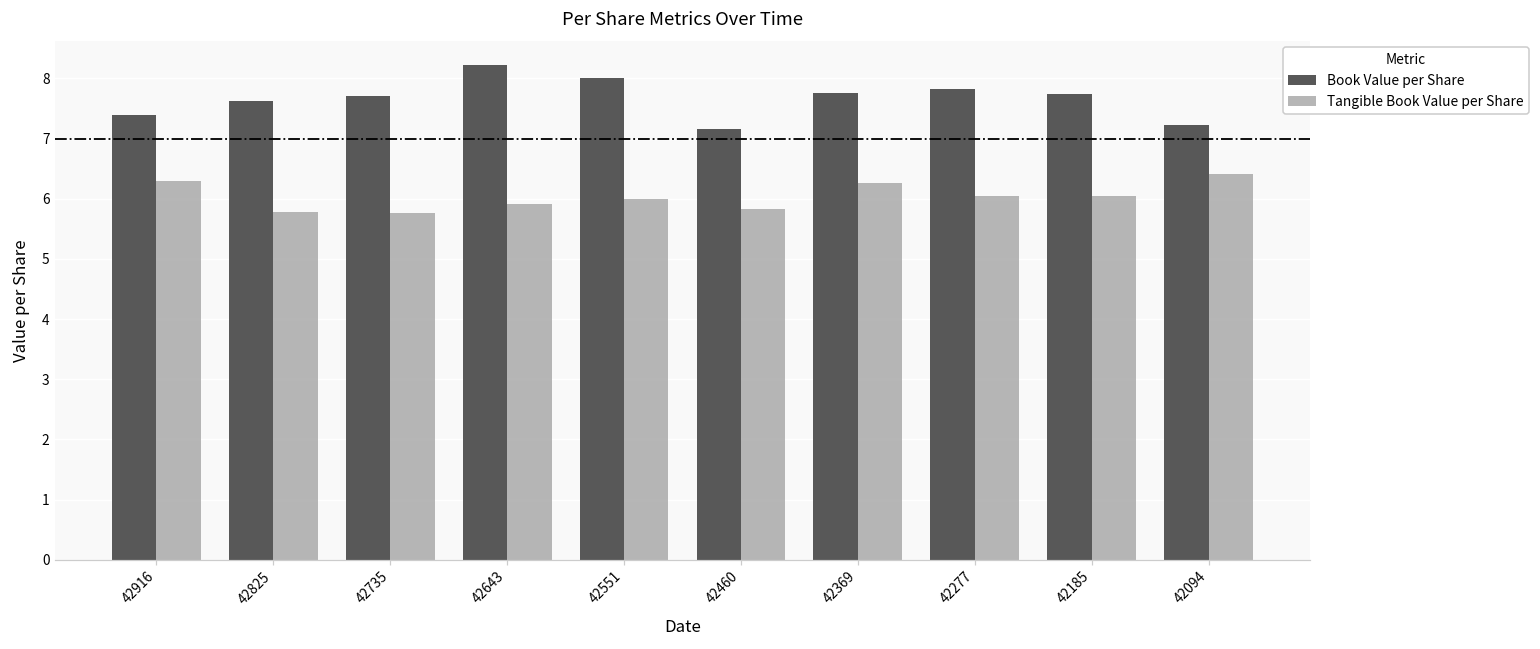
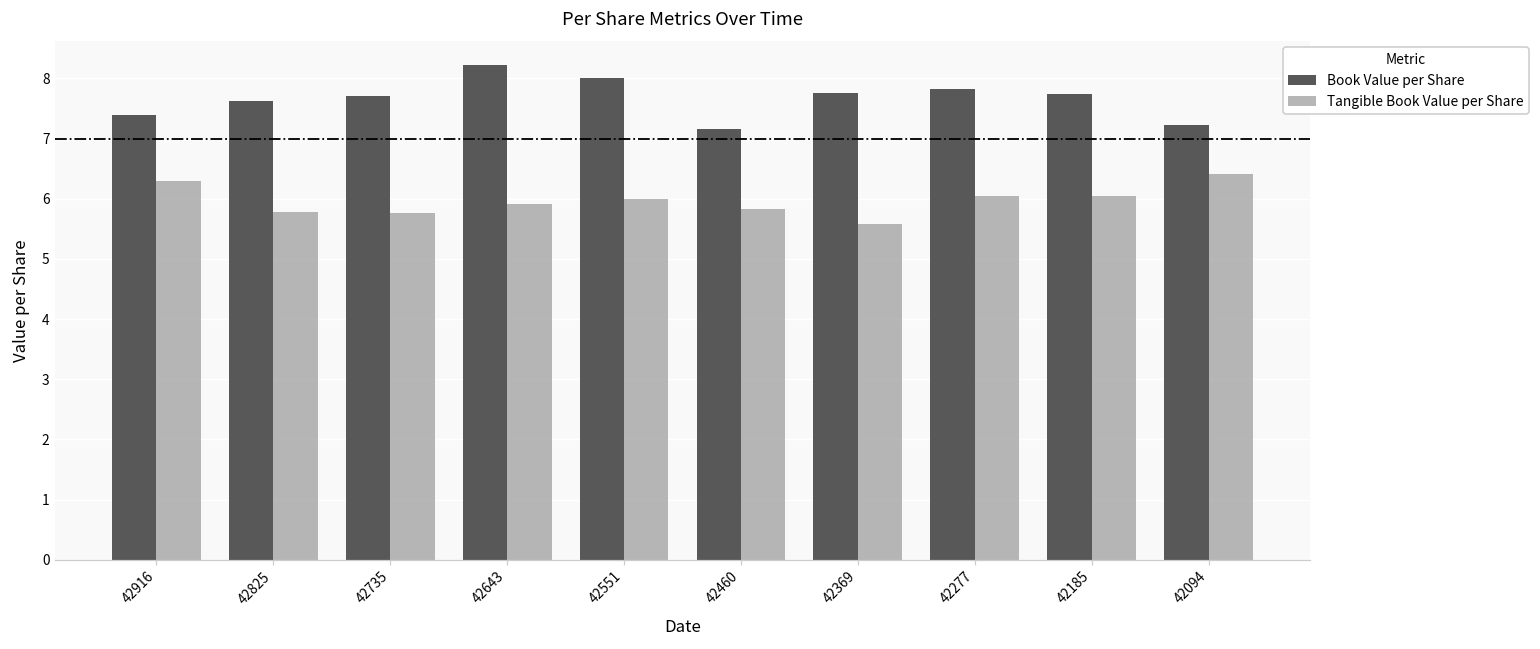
Tangible Book Value per Share, 42369: 6.3 -> 5.6
